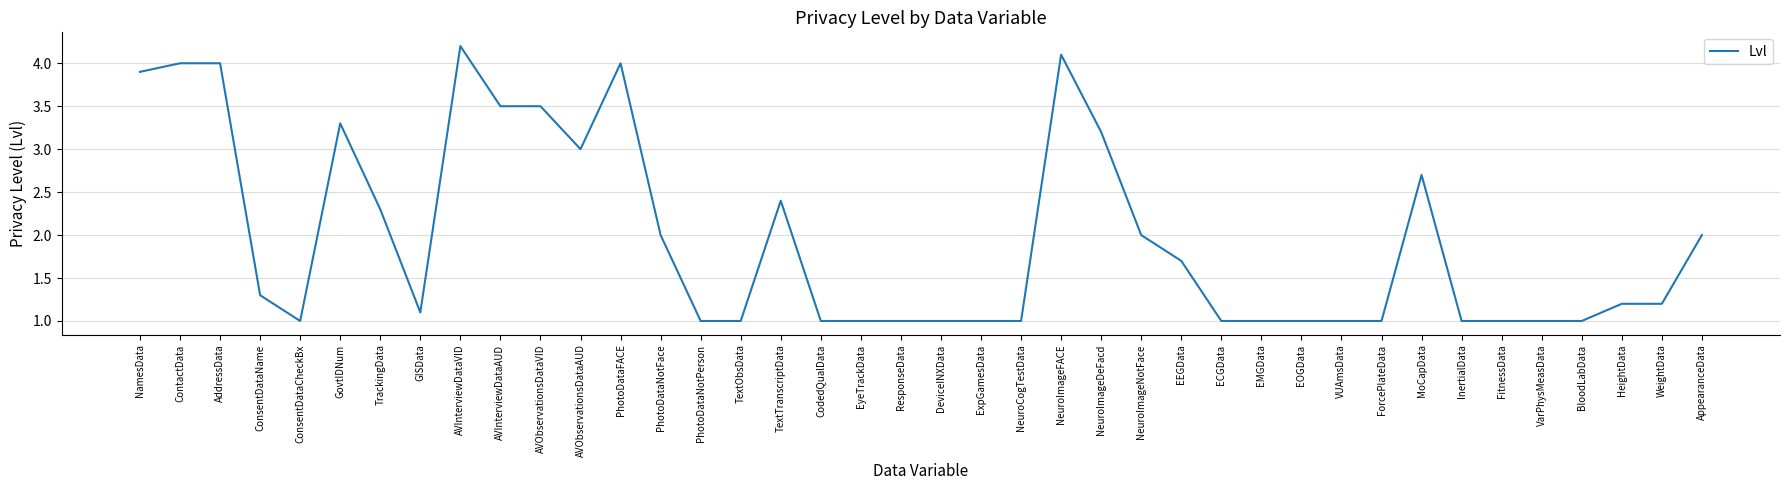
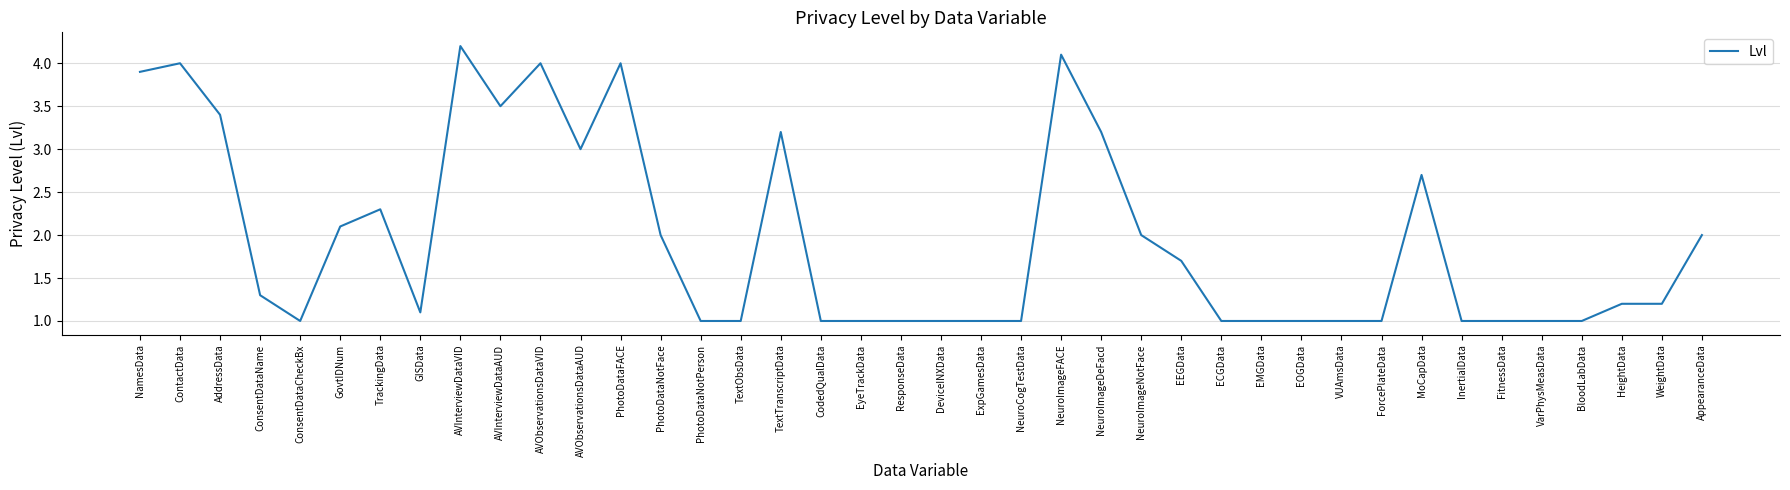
AddressData: 4.0 -> 3.4
GovtIDNum: 3.3 -> 2.1
AVObservationsDataVID: 3.5 -> 4.0
TextTranscriptData: 2.4 -> 3.2
